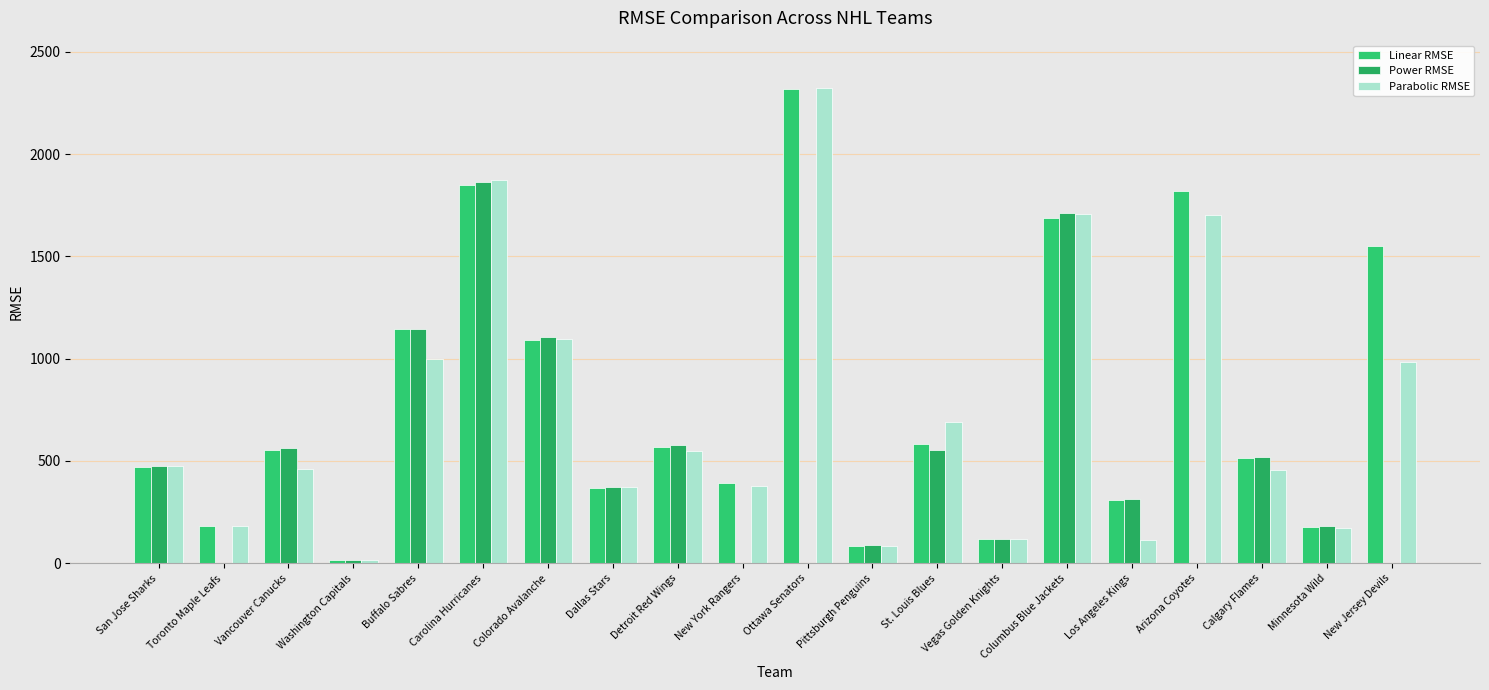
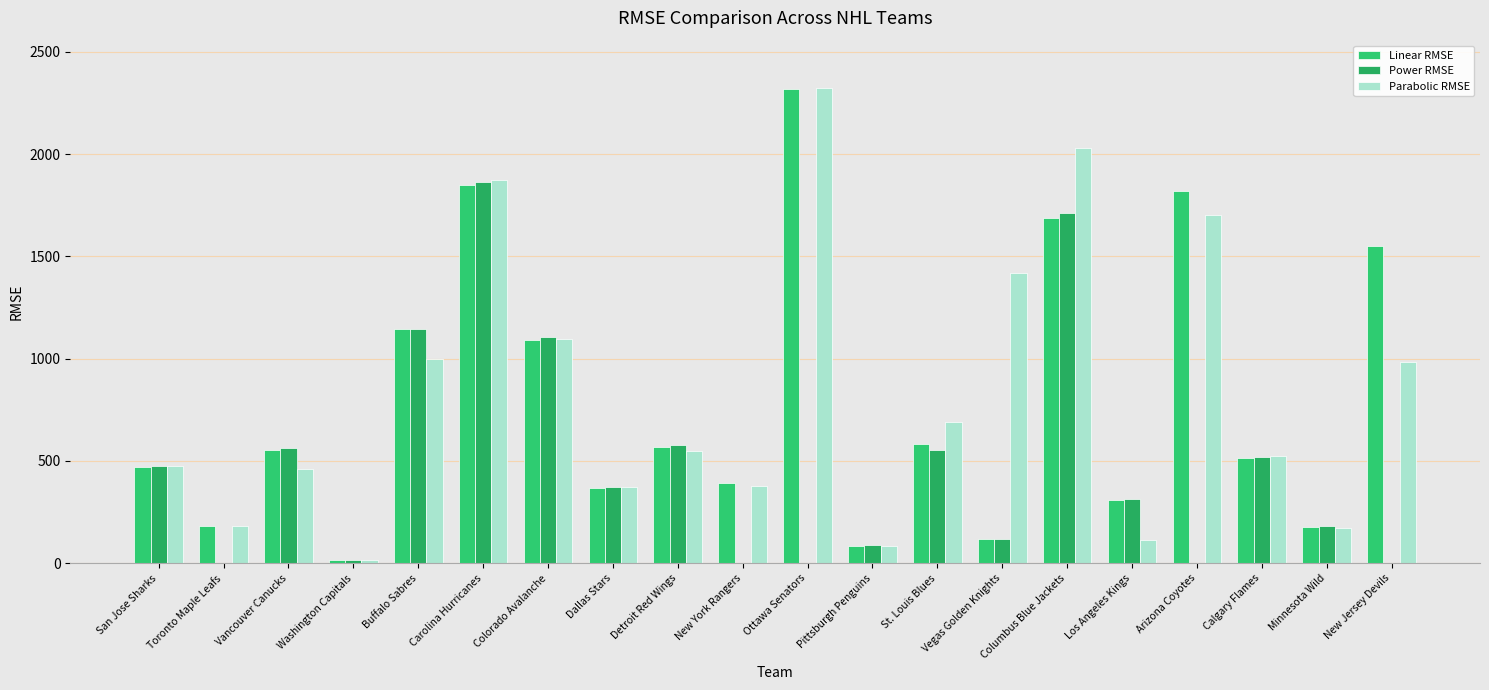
Parabolic RMSE, Vegas Golden Knights: 120 -> 1420
Parabolic RMSE, Columbus Blue Jackets: 1710 -> 2030
Parabolic RMSE, Calgary Flames: 460 -> 520
